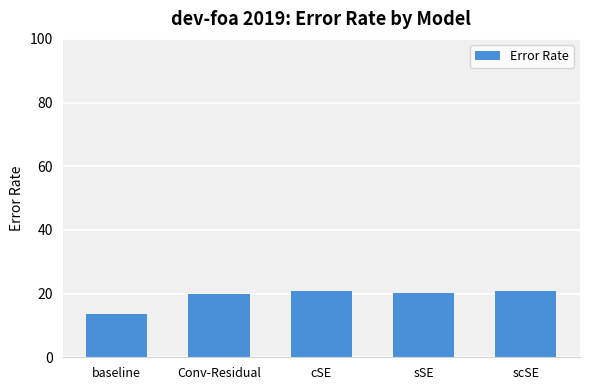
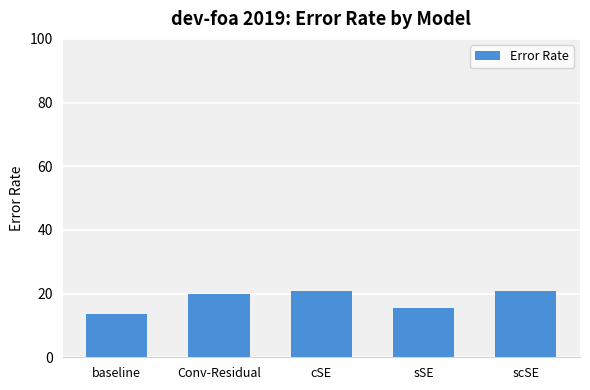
sSE: 20 -> 16
